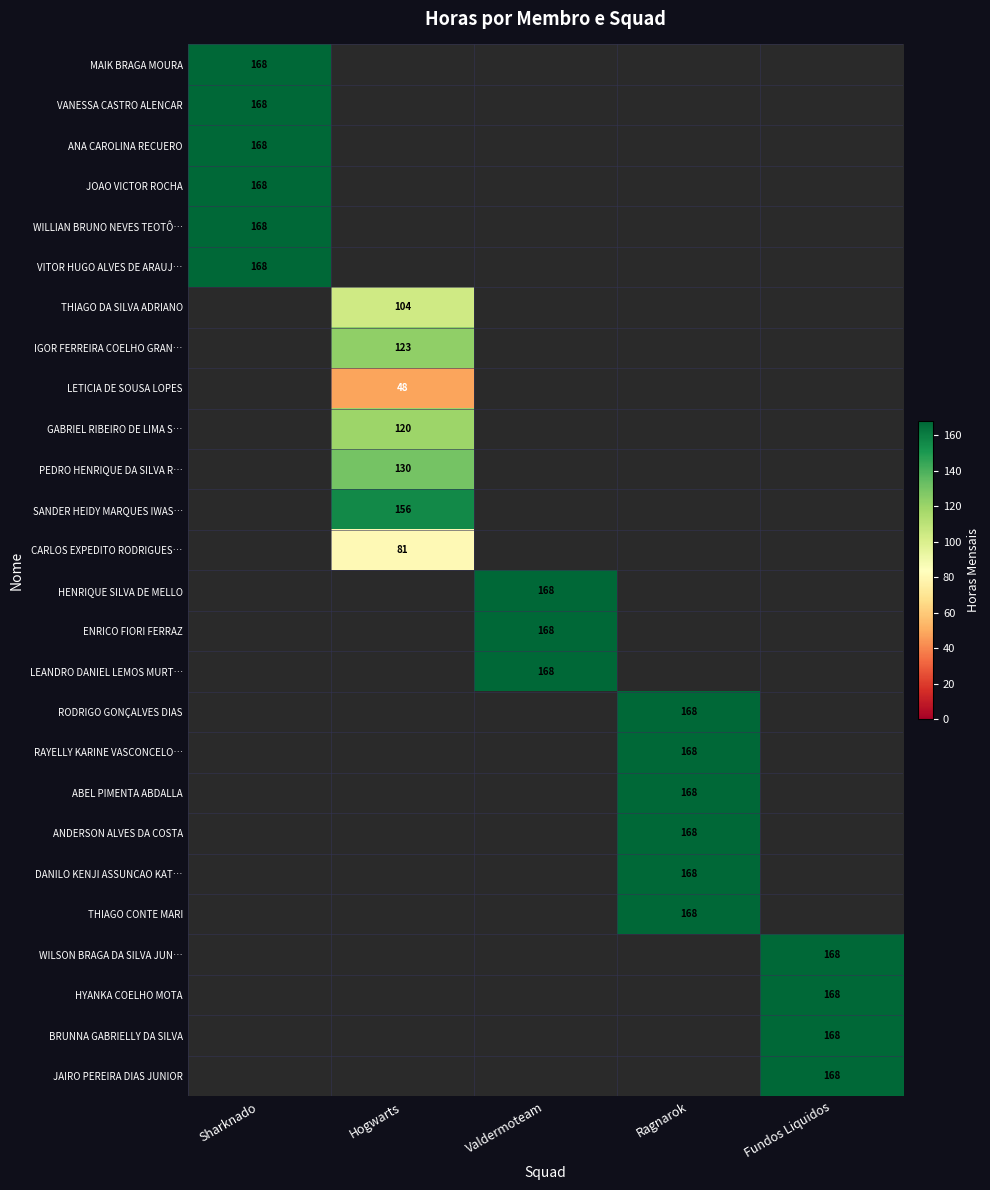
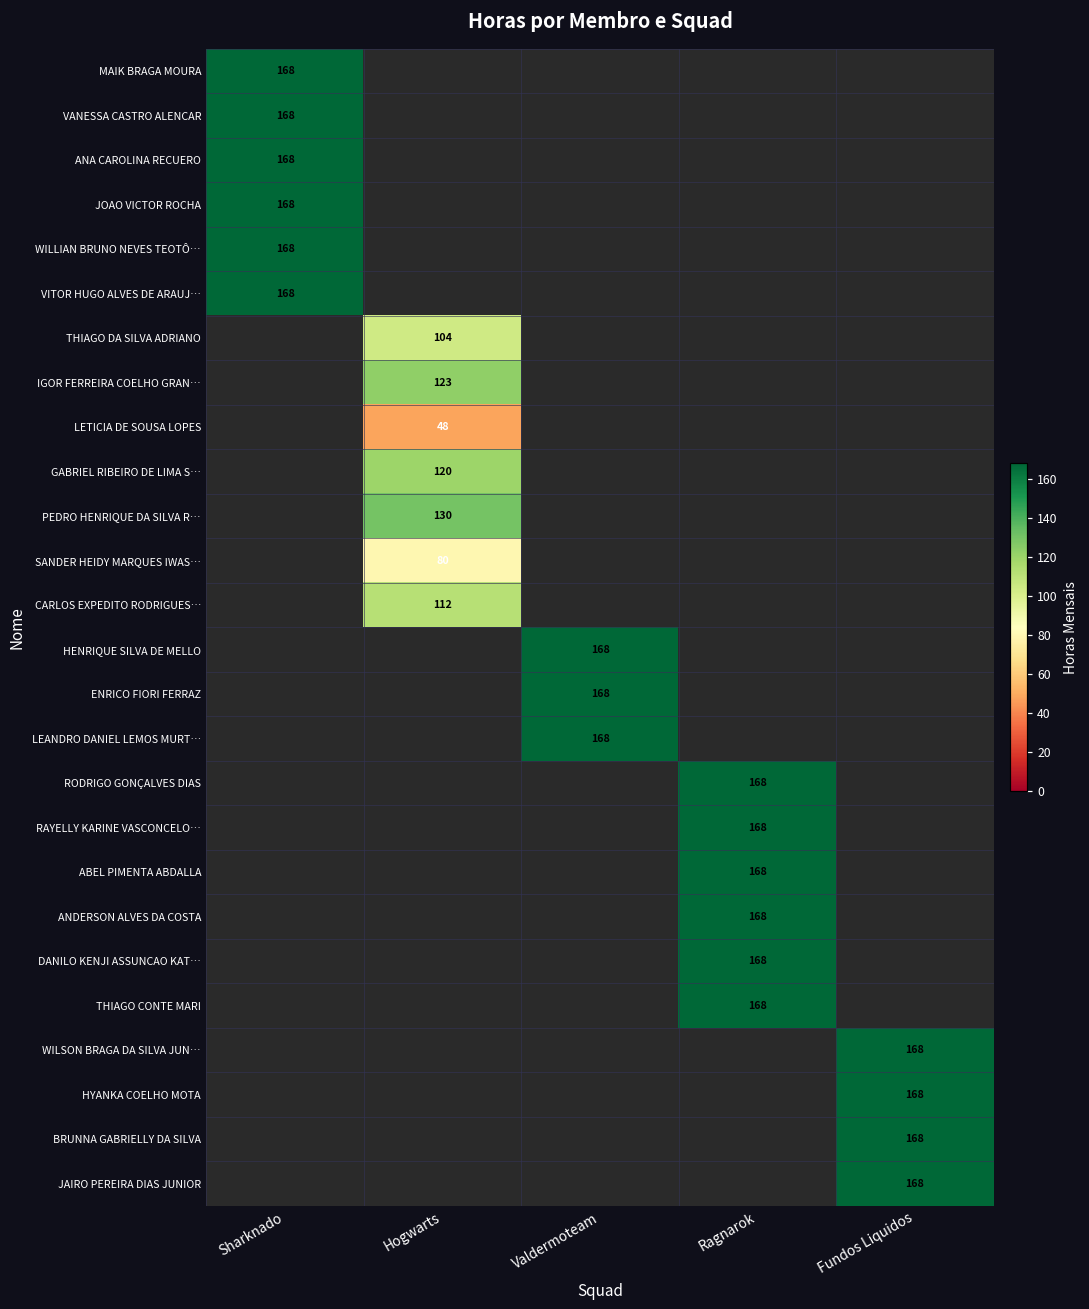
SANDER HEIDY MARQUES IWAS…, Hogwarts: 156 -> 80
CARLOS EXPEDITO RODRIGUES…, Hogwarts: 81 -> 112
